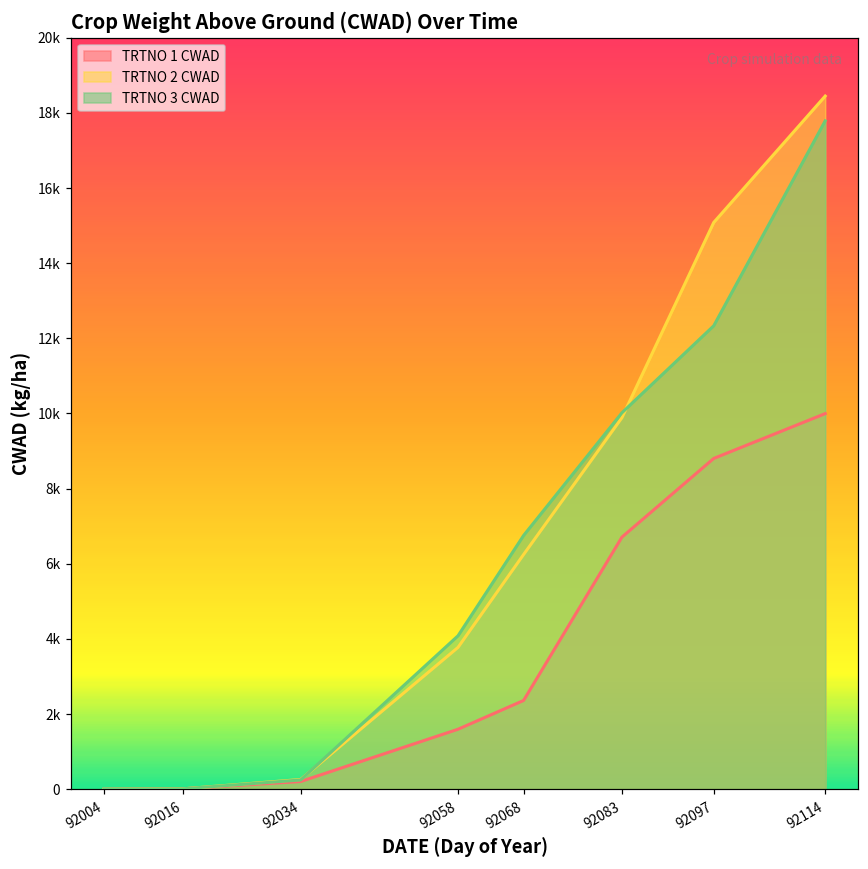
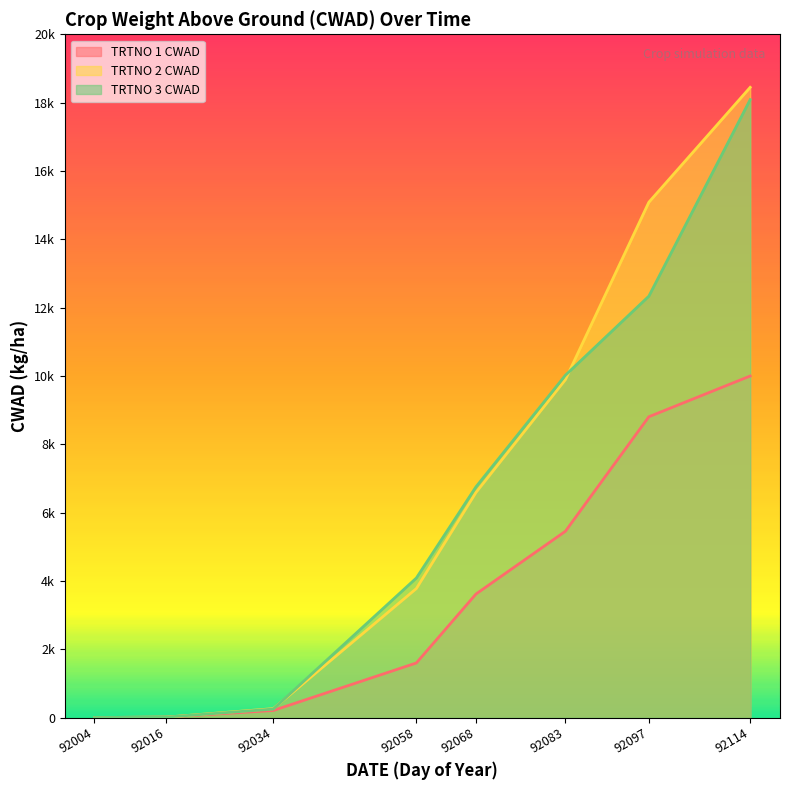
TRTNO 1 CWAD, 92068: 2400 -> 3600
TRTNO 2 CWAD, 92068: 6200 -> 6600
TRTNO 1 CWAD, 92083: 6700 -> 5500
TRTNO 3 CWAD, 92114: 17800 -> 18100
